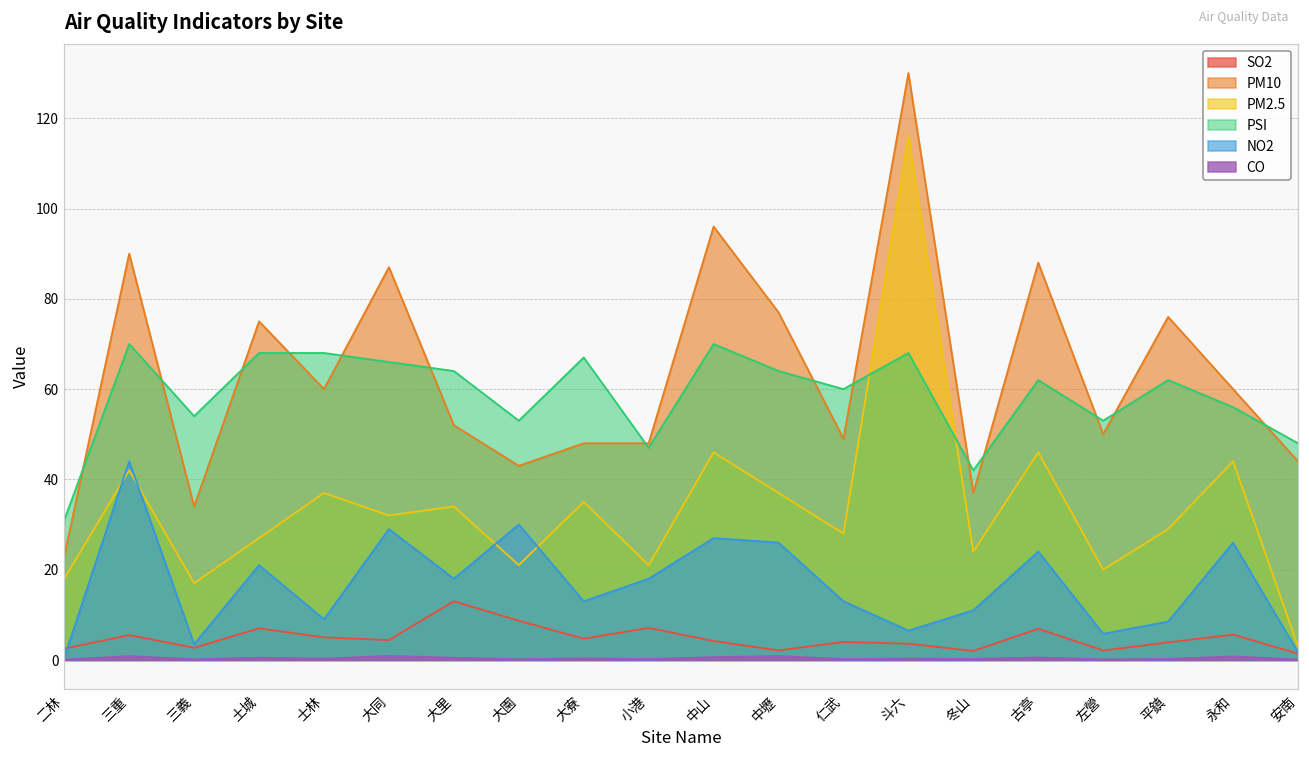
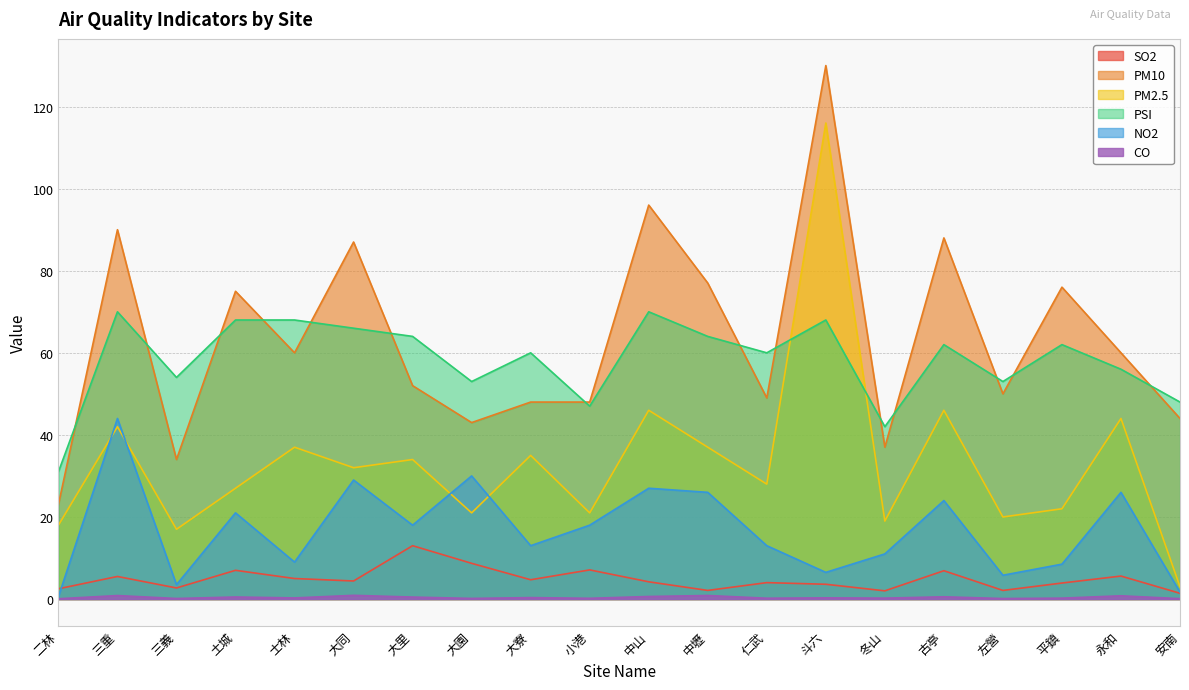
PSI, 大寮: 67 -> 60
PM2.5, 冬山: 24 -> 19
PM2.5, 平鎮: 29 -> 22
